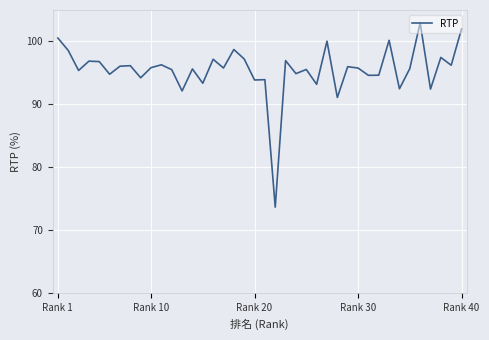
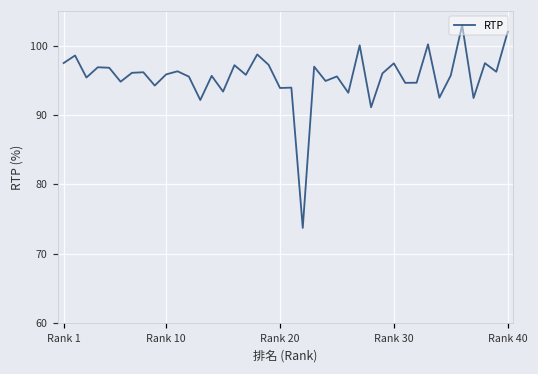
Rank 1: 101 -> 97
Rank 30: 96 -> 97
